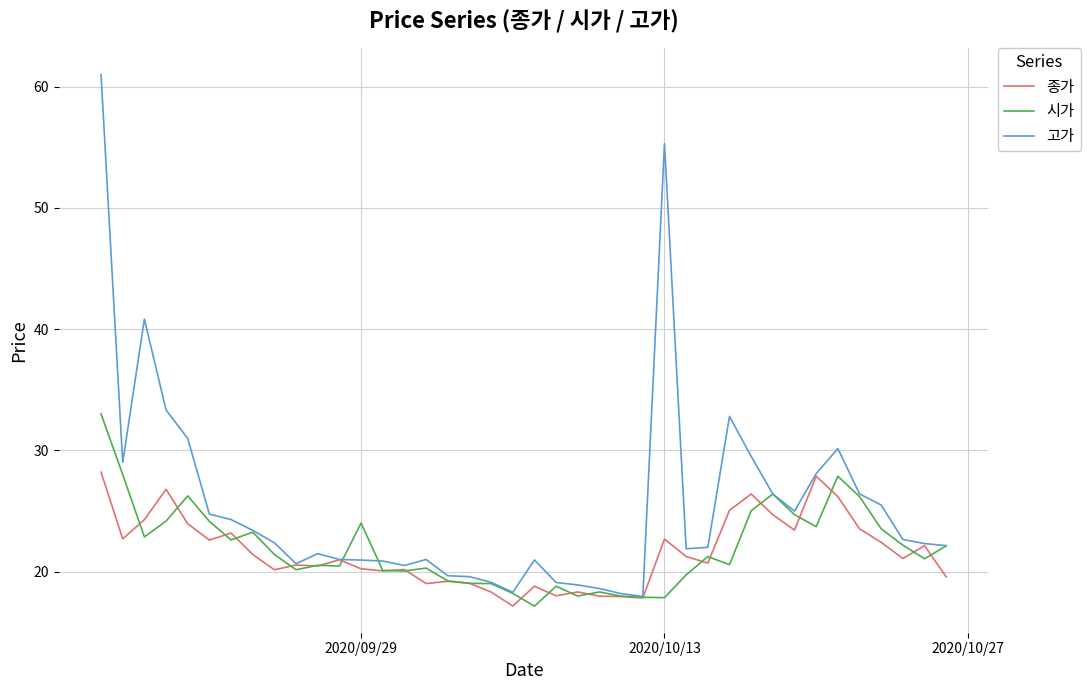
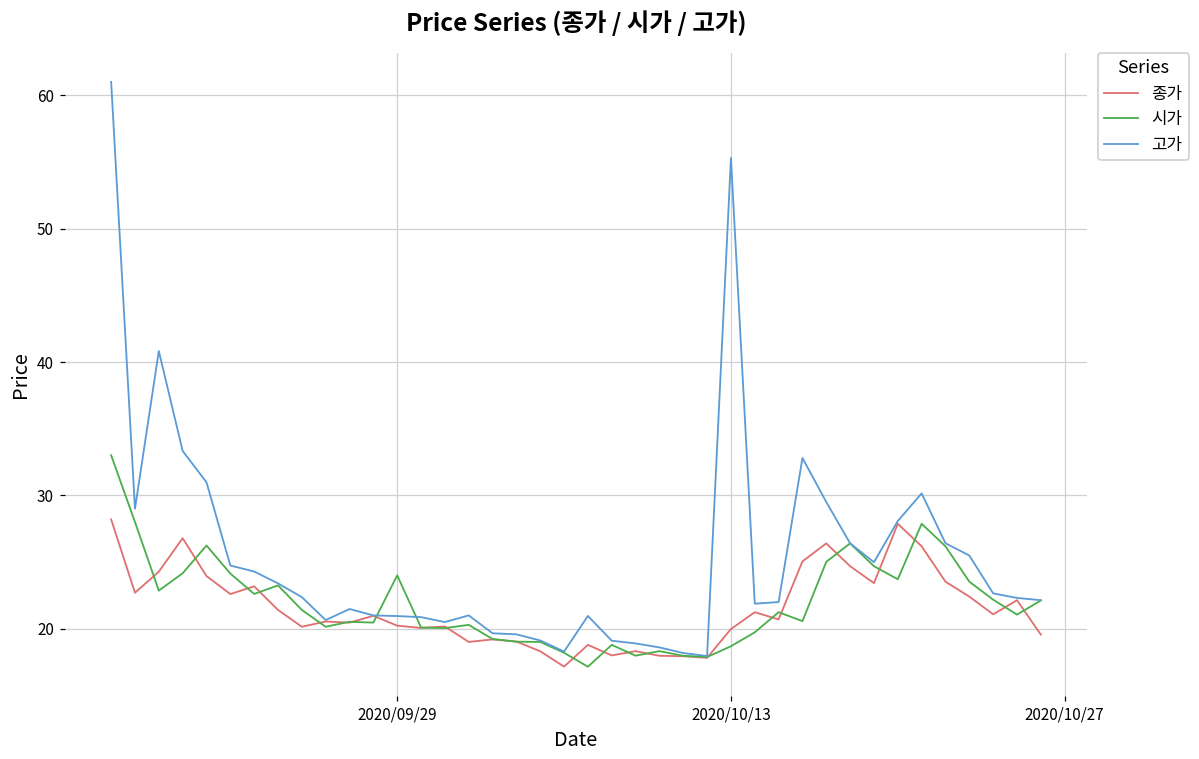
종가, 2020/10/13: 22.7 -> 20.0
시가, 2020/10/13: 17.9 -> 18.7
